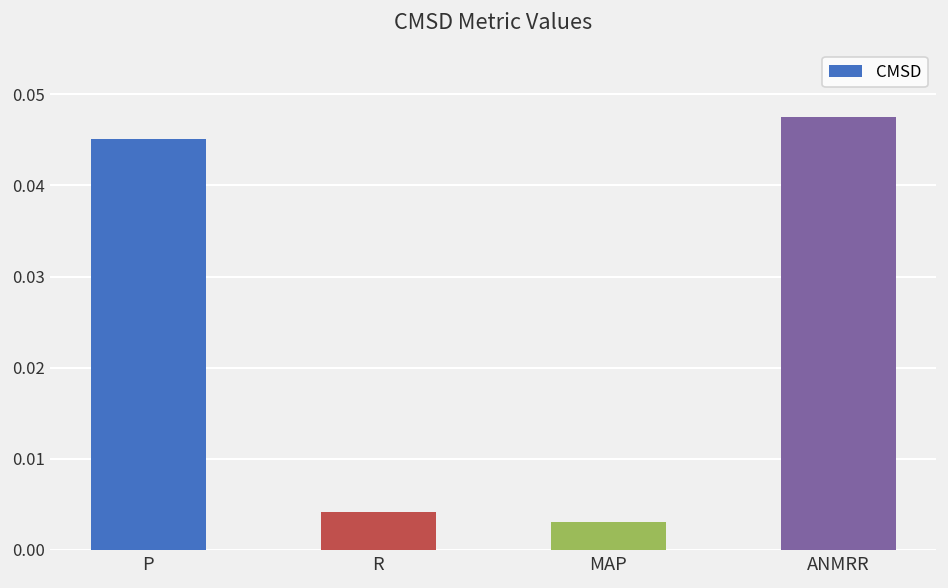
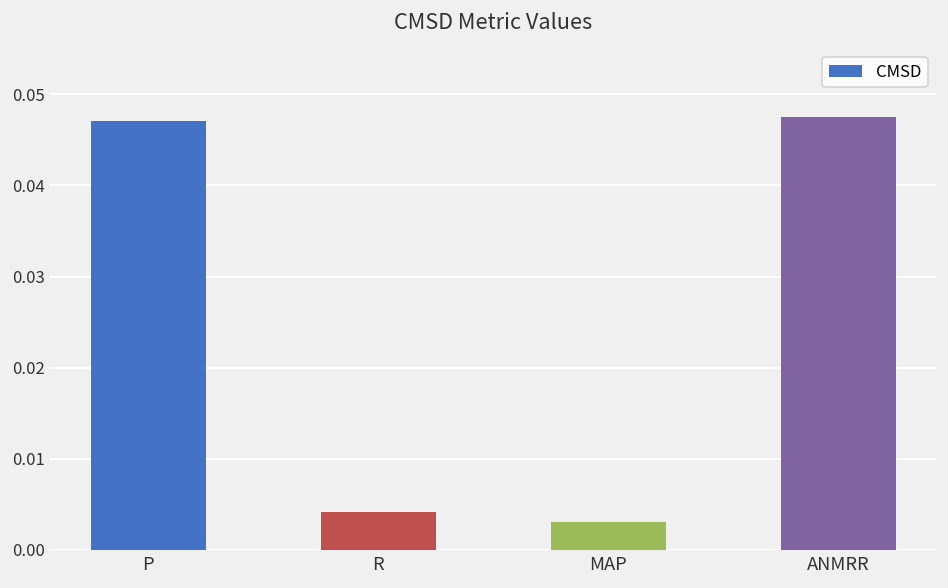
P: 0.045 -> 0.047
